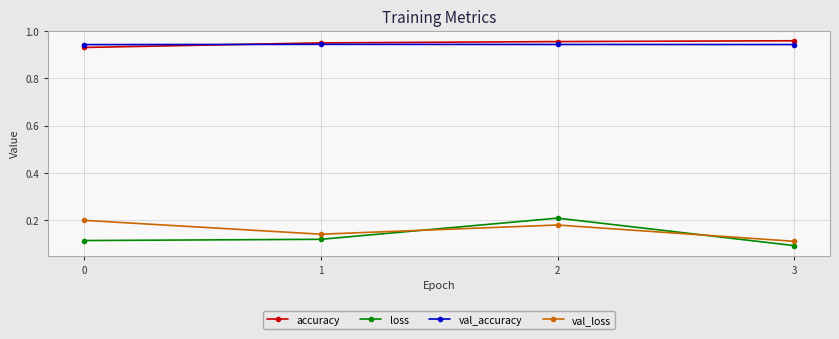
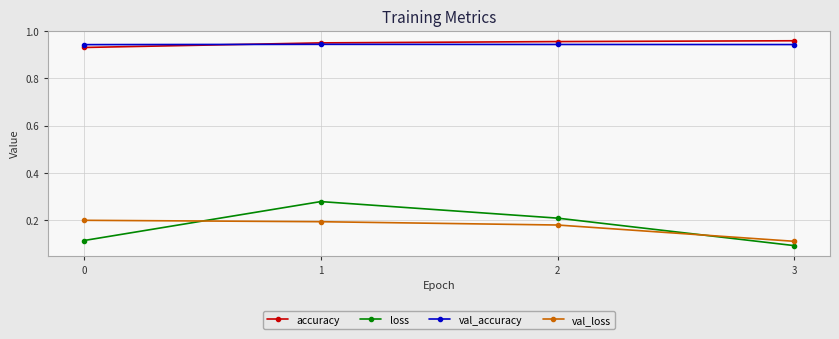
loss, 1: 0.12 -> 0.28
val_loss, 1: 0.14 -> 0.19
